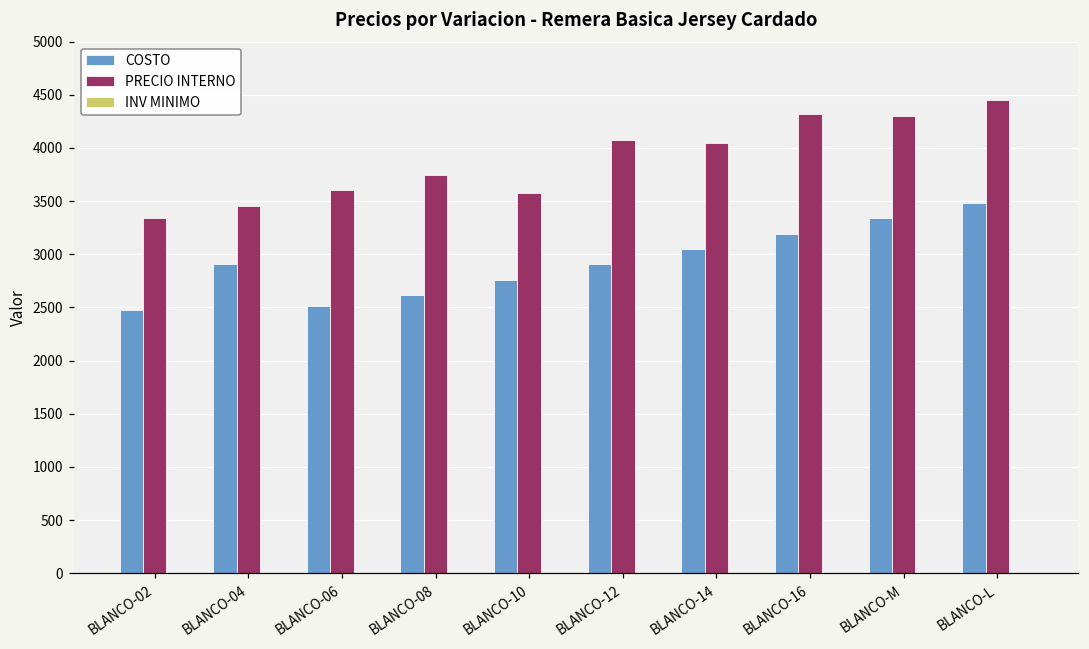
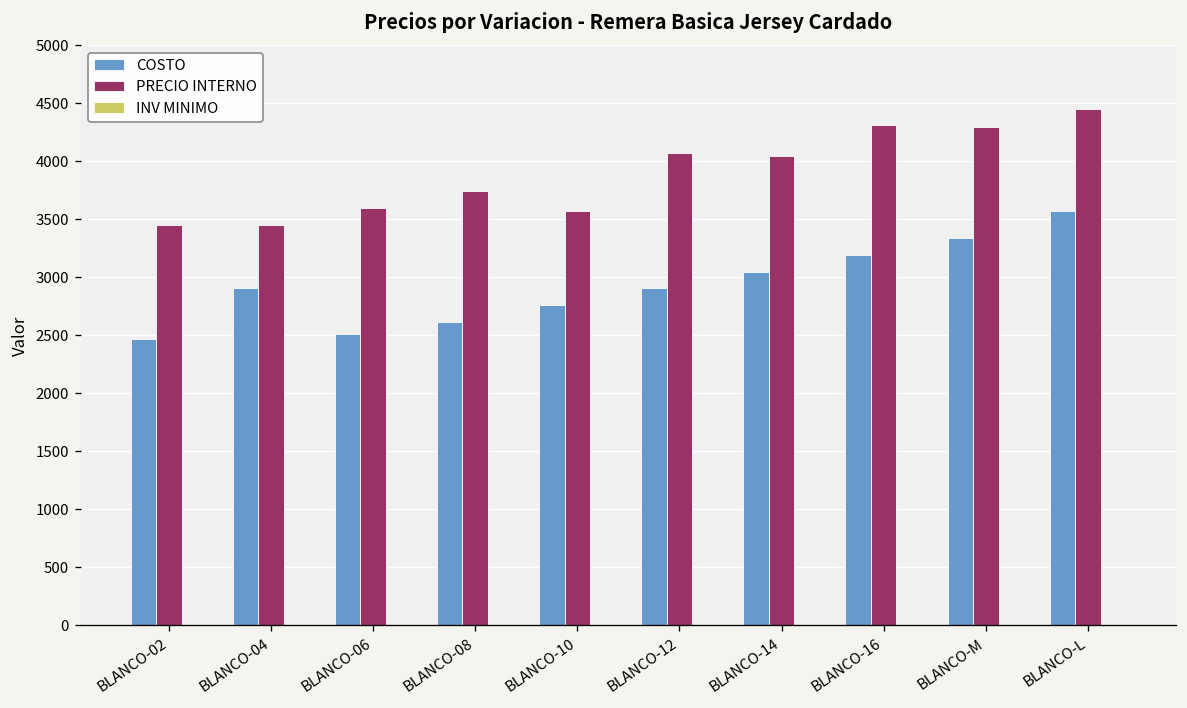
PRECIO INTERNO, BLANCO-02: 3300 -> 3500
COSTO, BLANCO-L: 3500 -> 3600
